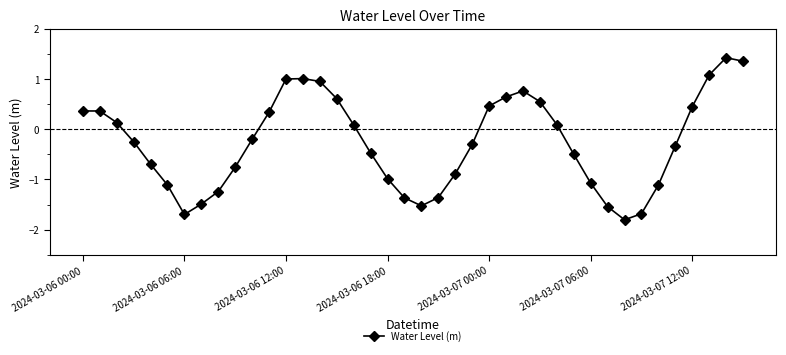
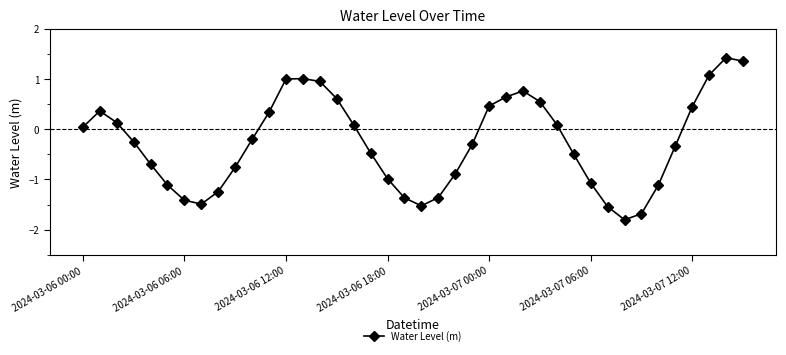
2024-03-06 00:00: 0.4 -> 0.0
2024-03-06 06:00: -1.7 -> -1.4
